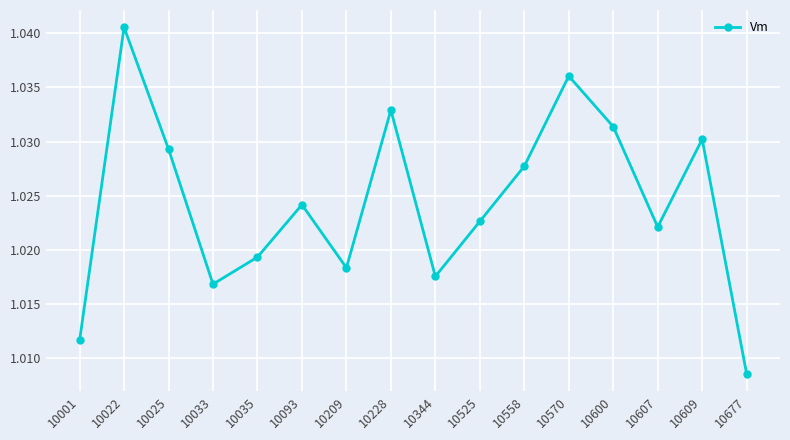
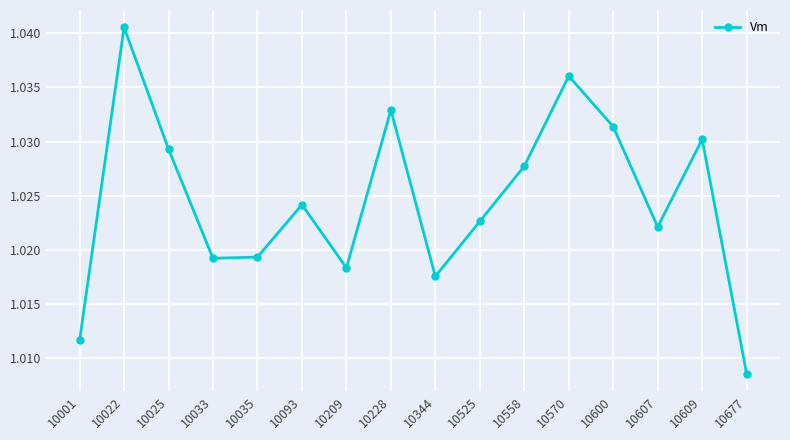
10033: 1.0168 -> 1.0192
